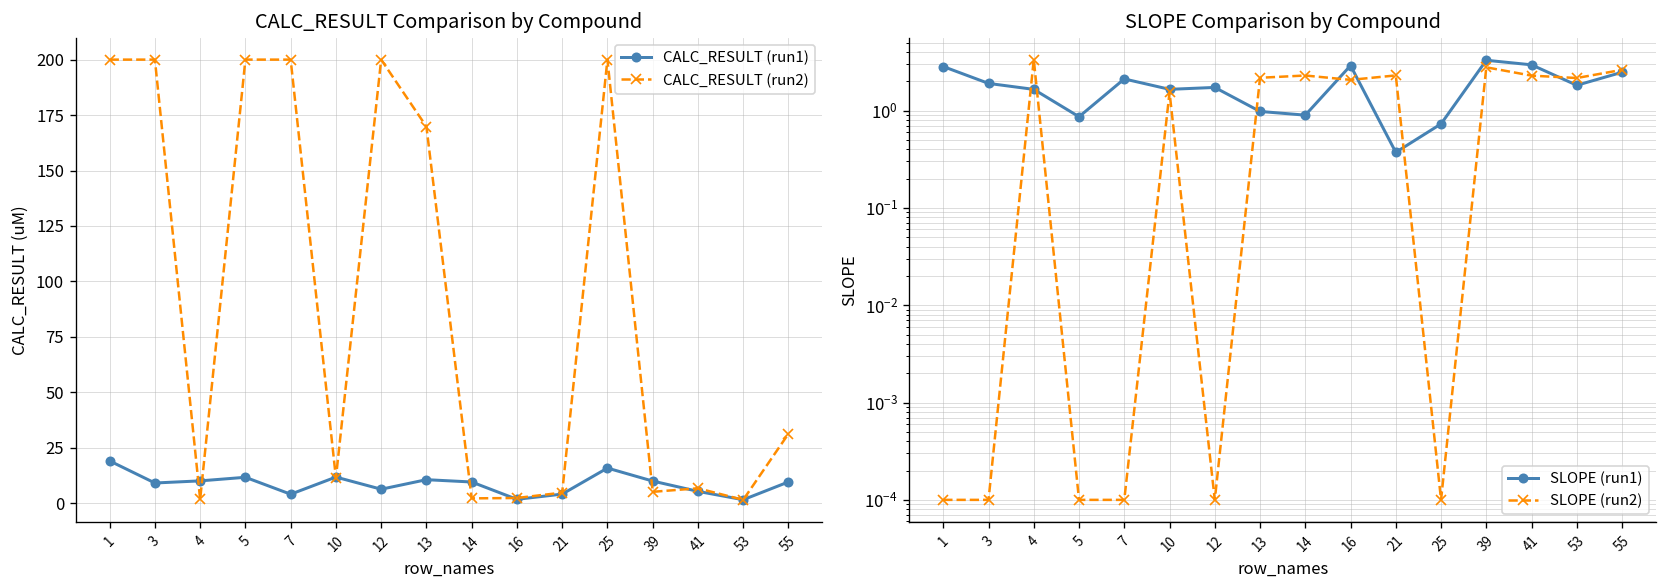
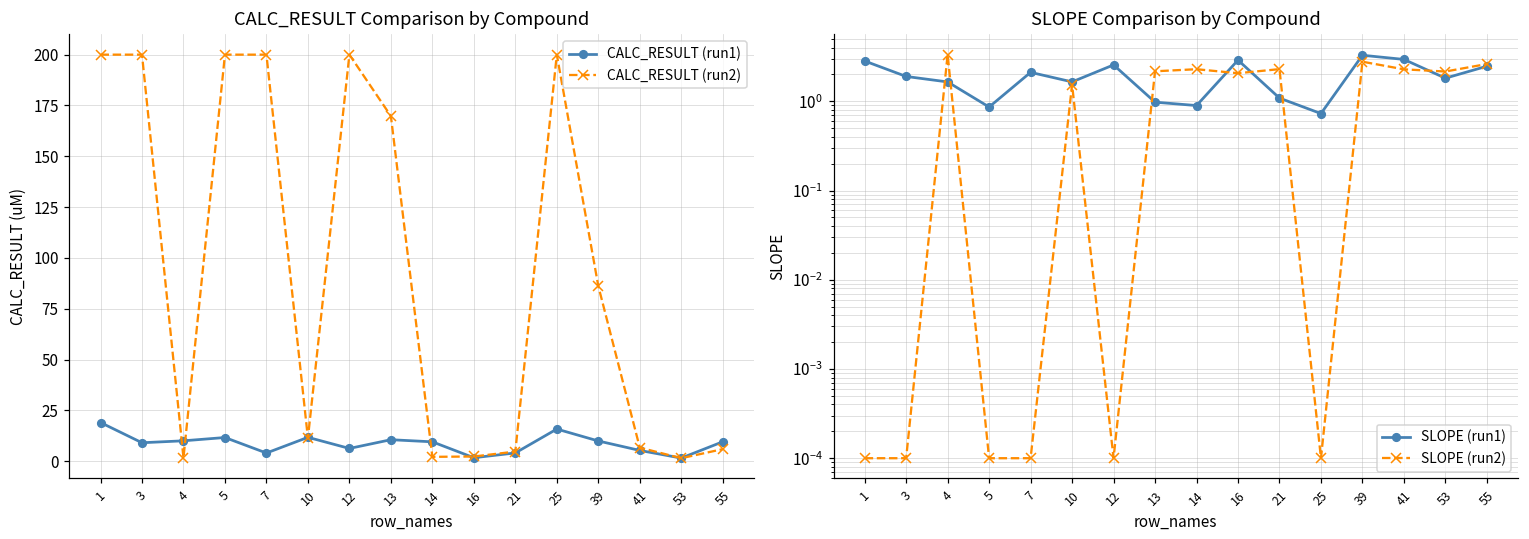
CALC_RESULT Comparison by Compound, CALC_RESULT (run2), 39: 5 -> 86
CALC_RESULT Comparison by Compound, CALC_RESULT (run2), 55: 31 -> 6
SLOPE Comparison by Compound, SLOPE (run1), 12: 1.7 -> 2.6
SLOPE Comparison by Compound, SLOPE (run1), 21: 0.4 -> 1.1
